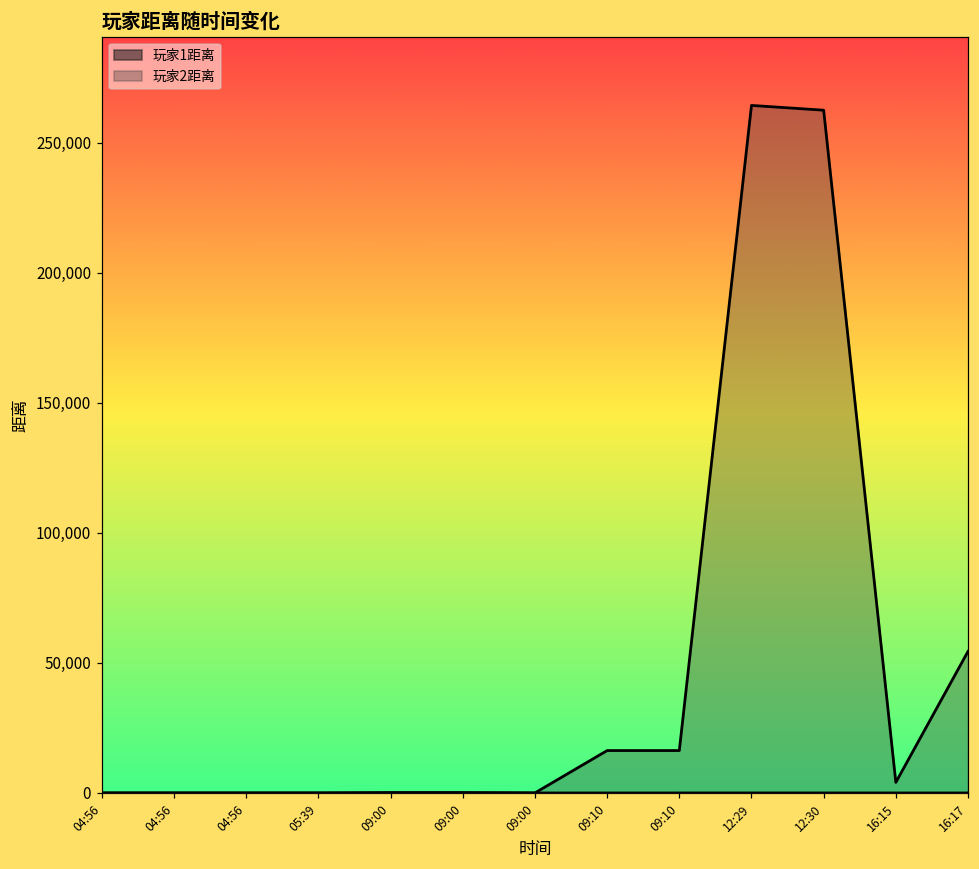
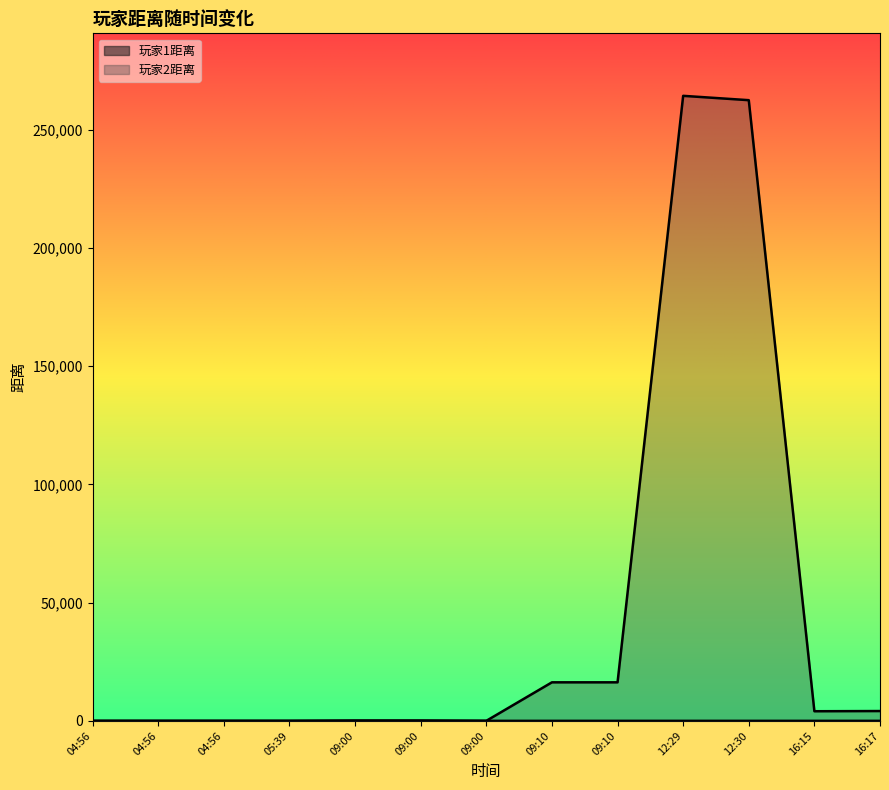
玩家距离随时间变化, 玩家2距离, 16:17: 54,000 -> 4,000
